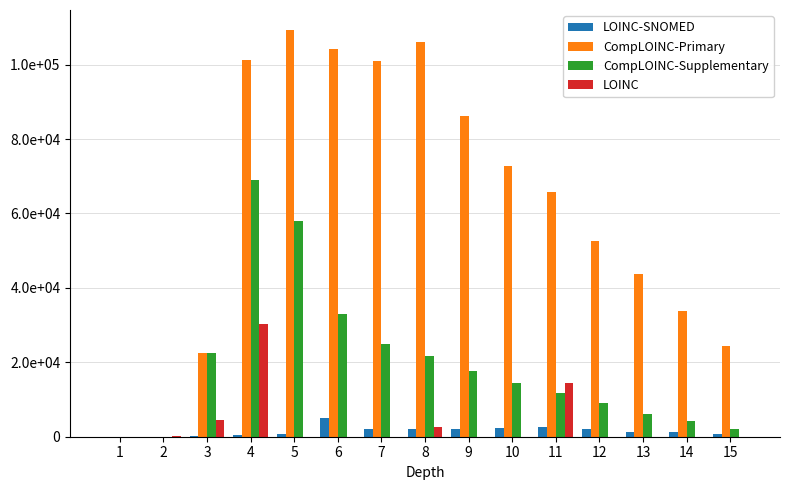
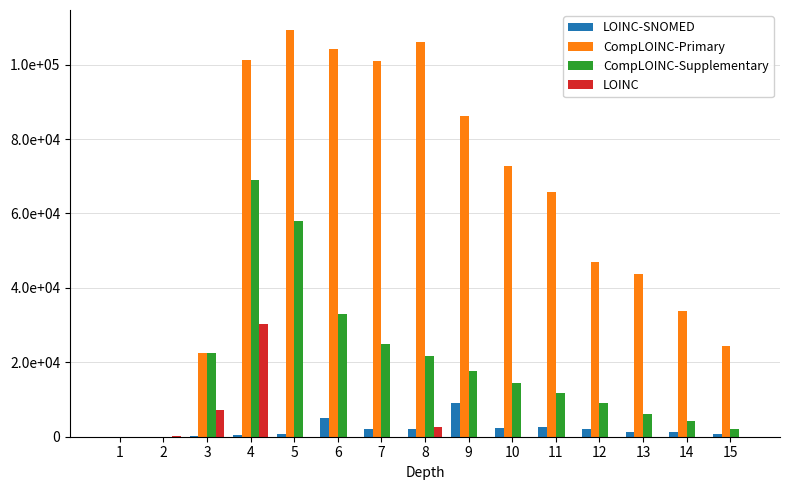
LOINC, 3: 4000 -> 7000
LOINC-SNOMED, 9: 2000 -> 9000
LOINC, 11: 14000 -> 0
CompLOINC-Primary, 12: 53000 -> 47000
